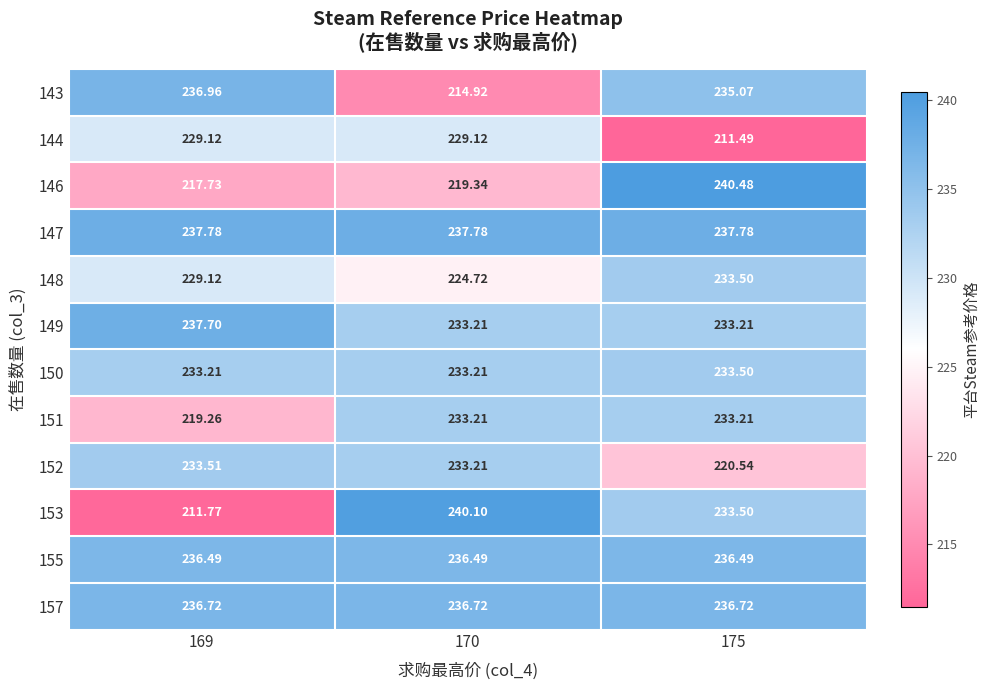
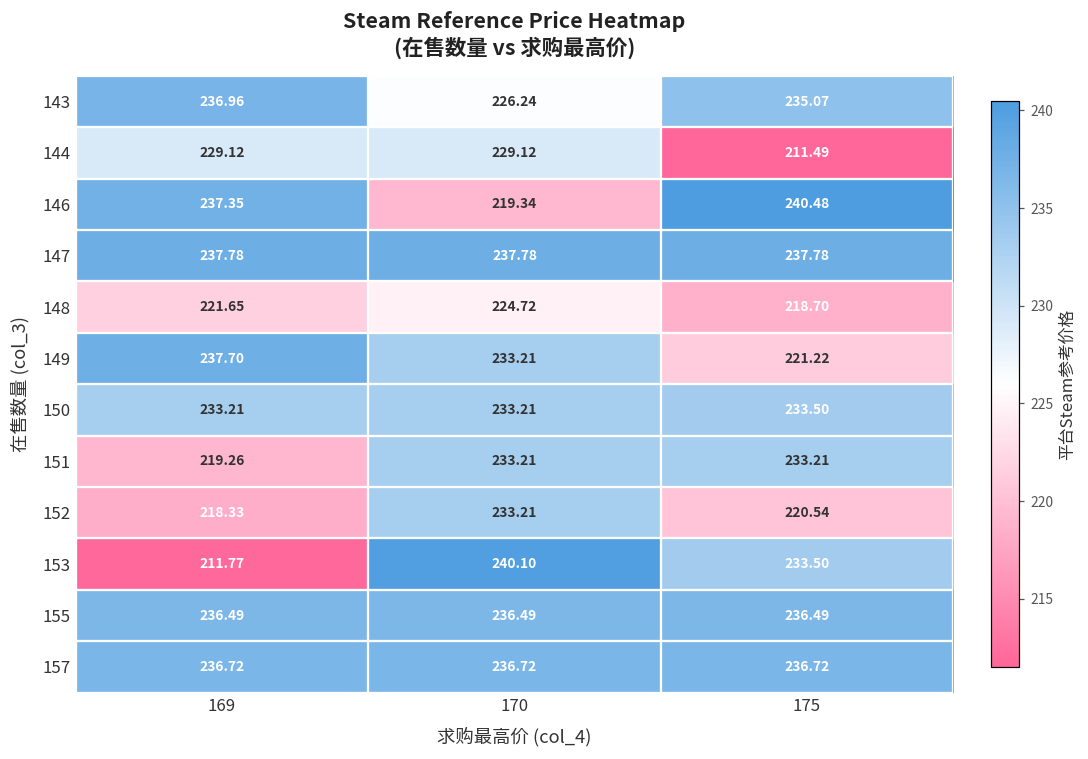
143, 170: 214.92 -> 226.24
146, 169: 217.73 -> 237.35
148, 169: 229.12 -> 221.65
148, 175: 233.50 -> 218.70
149, 175: 233.21 -> 221.22
152, 169: 233.51 -> 218.33
